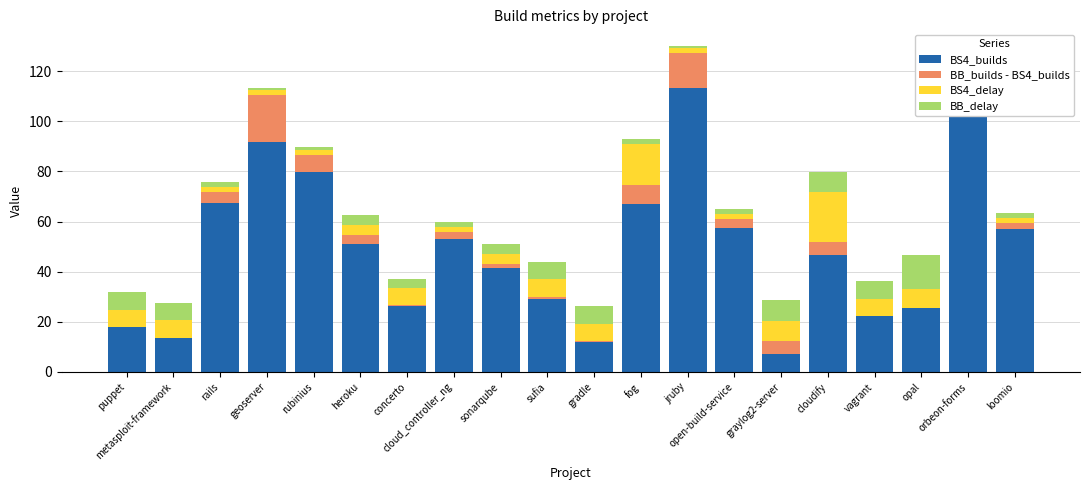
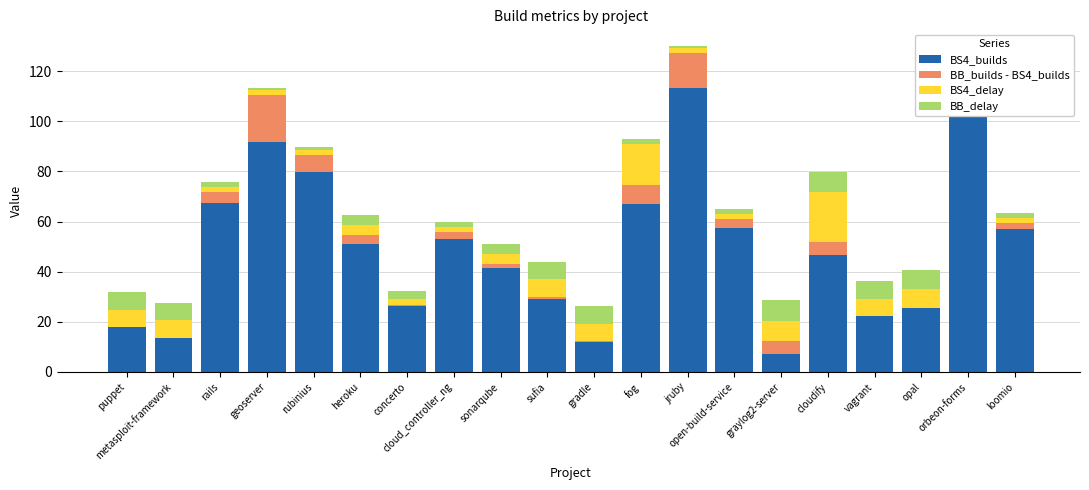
BS4_delay, concerto: 7 -> 3
BB_delay, opal: 14 -> 8
